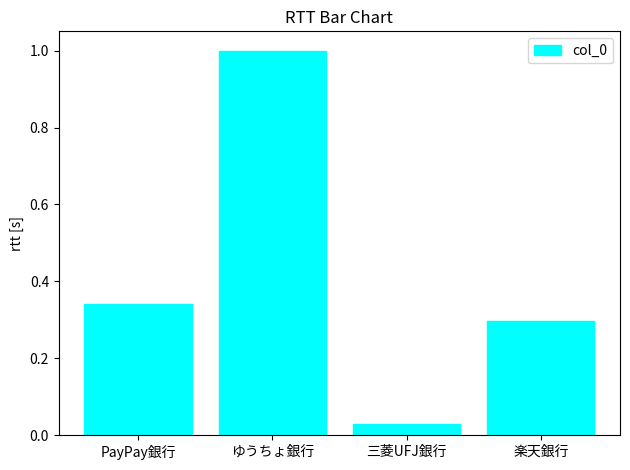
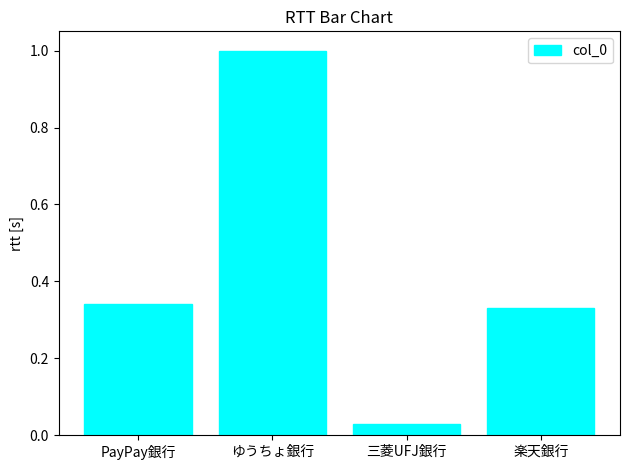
楽天銀行: 0.30 -> 0.33
